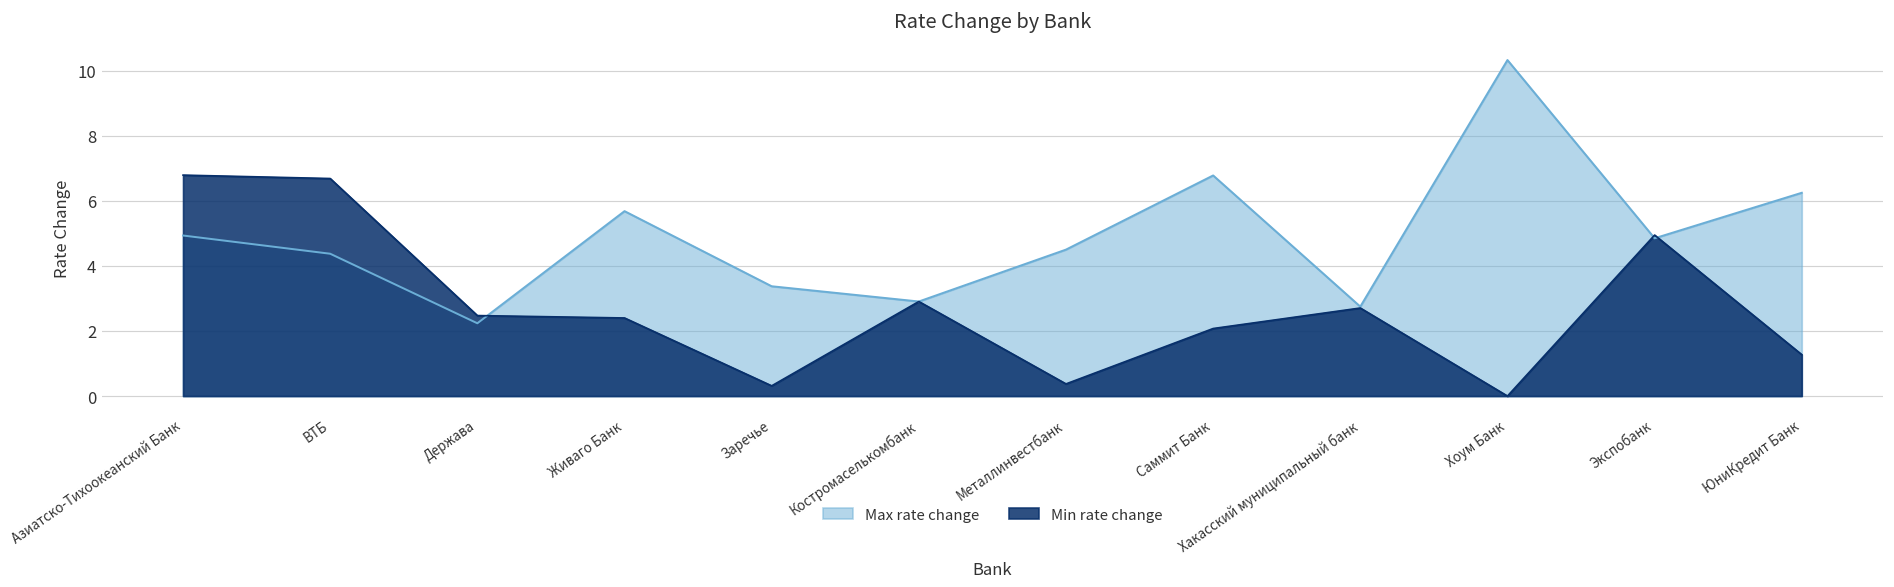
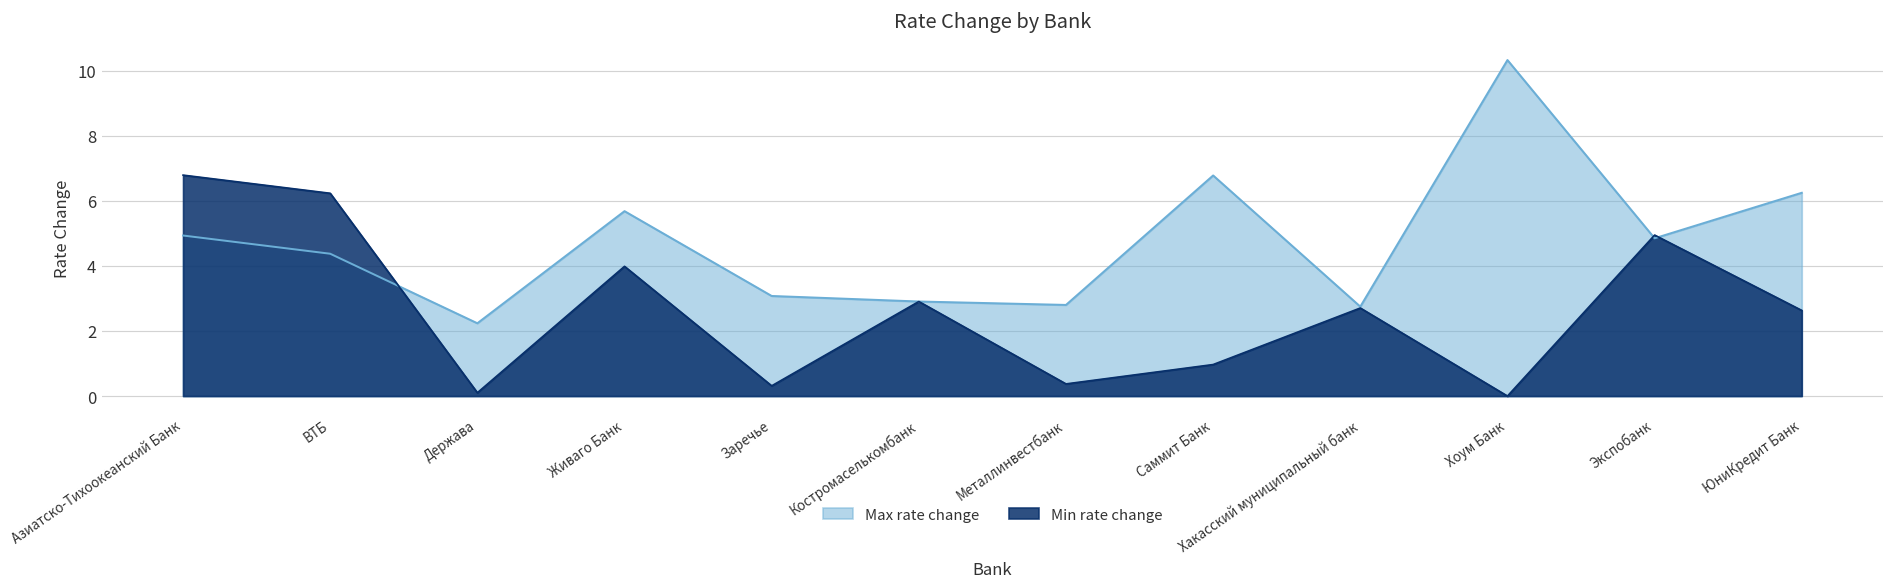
Min rate change, ВТБ: 6.7 -> 6.2
Min rate change, Держава: 2.5 -> 0.1
Min rate change, Живаго Банк: 2.4 -> 4.0
Max rate change, Заречье: 3.4 -> 3.1
Max rate change, Металлинвестбанк: 4.5 -> 2.8
Min rate change, Саммит Банк: 2.1 -> 1.0
Min rate change, ЮниКредит Банк: 1.3 -> 2.6
